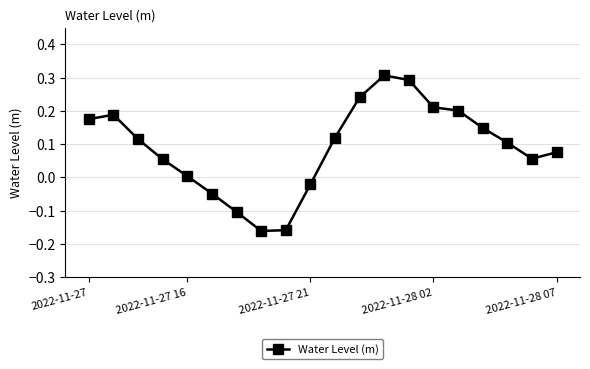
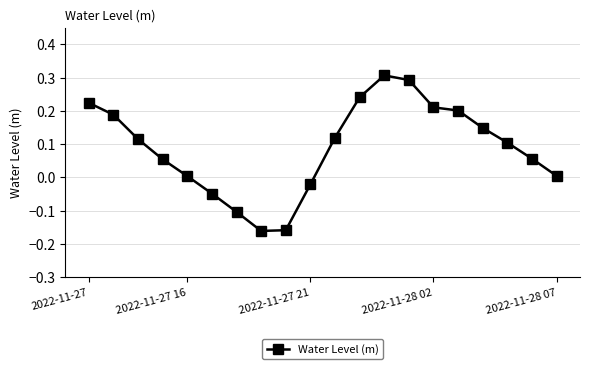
2022-11-27: 0.18 -> 0.22
2022-11-28 07: 0.08 -> 0.00
